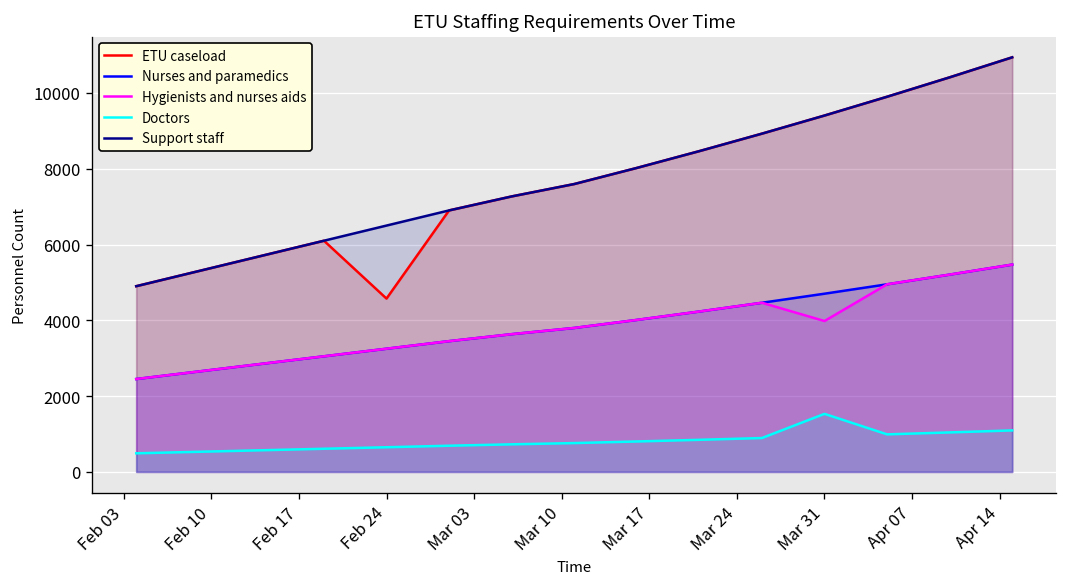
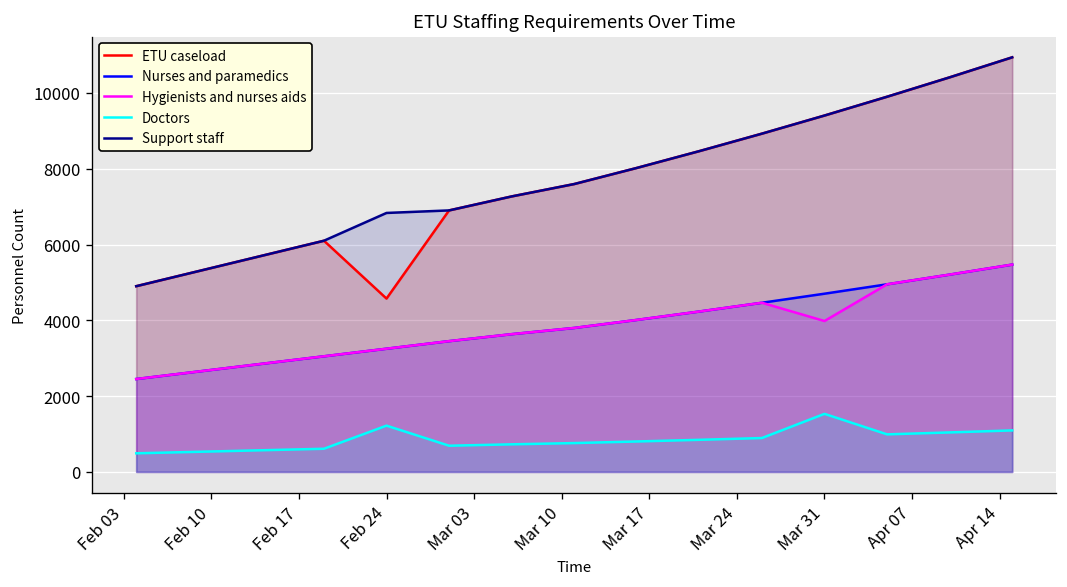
Doctors, Feb 24: 700 -> 1200
Support staff, Feb 24: 6500 -> 6800
